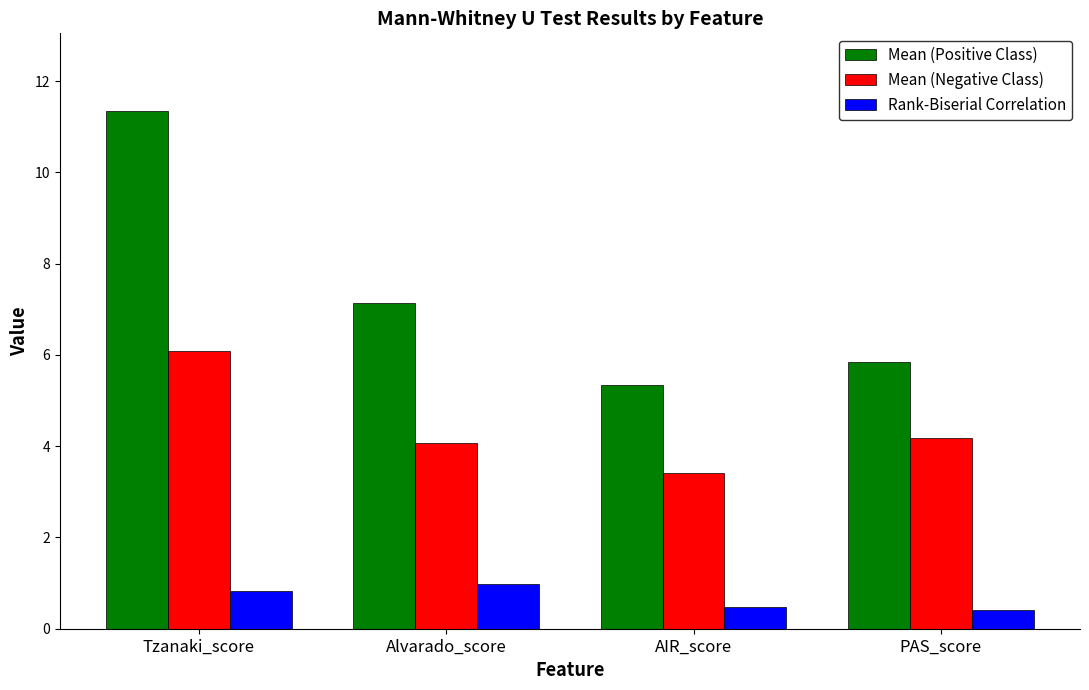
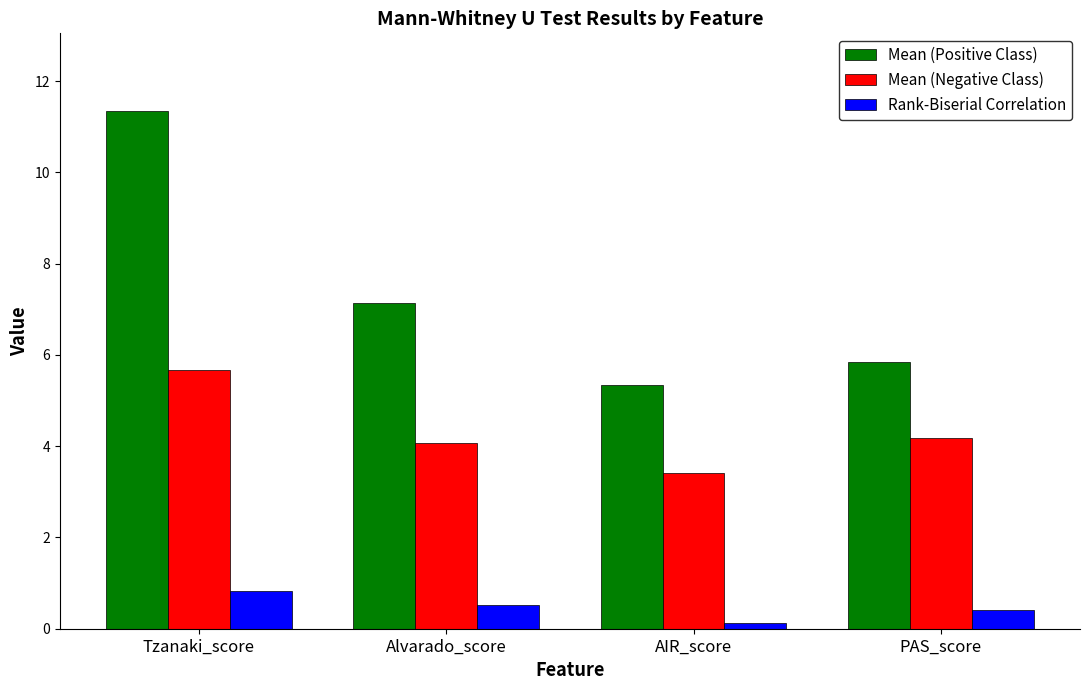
Mean (Negative Class), Tzanaki_score: 6.1 -> 5.7
Rank-Biserial Correlation, Alvarado_score: 1.0 -> 0.5
Rank-Biserial Correlation, AIR_score: 0.5 -> 0.1
